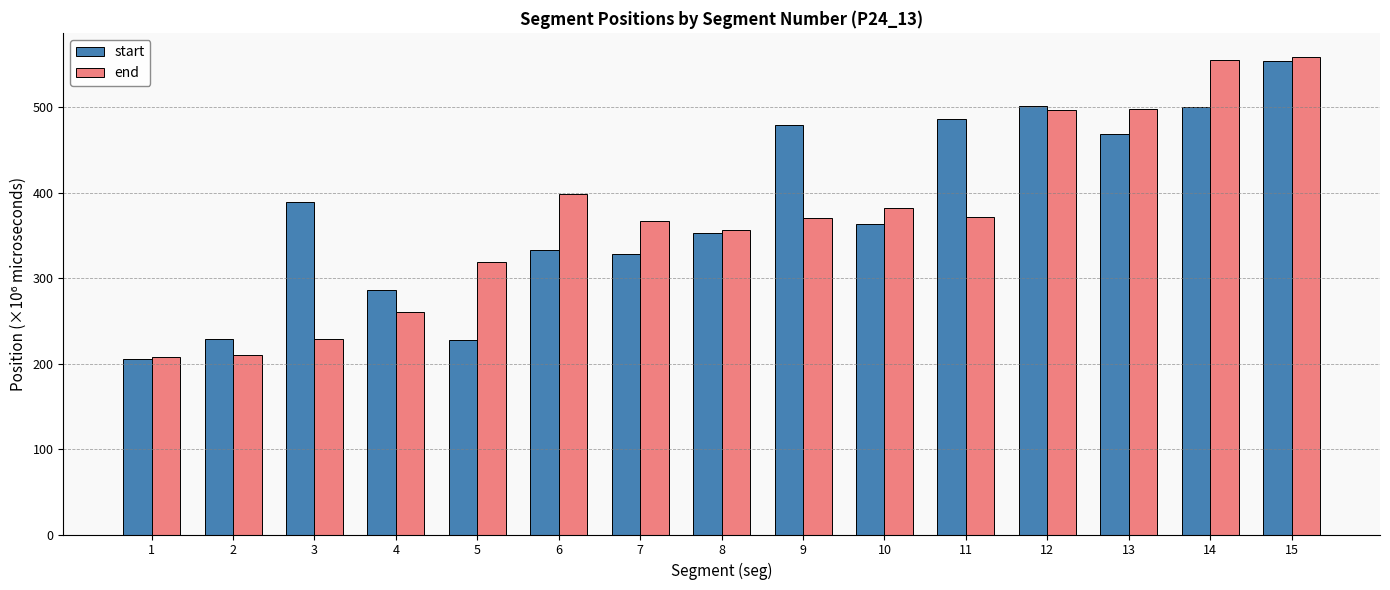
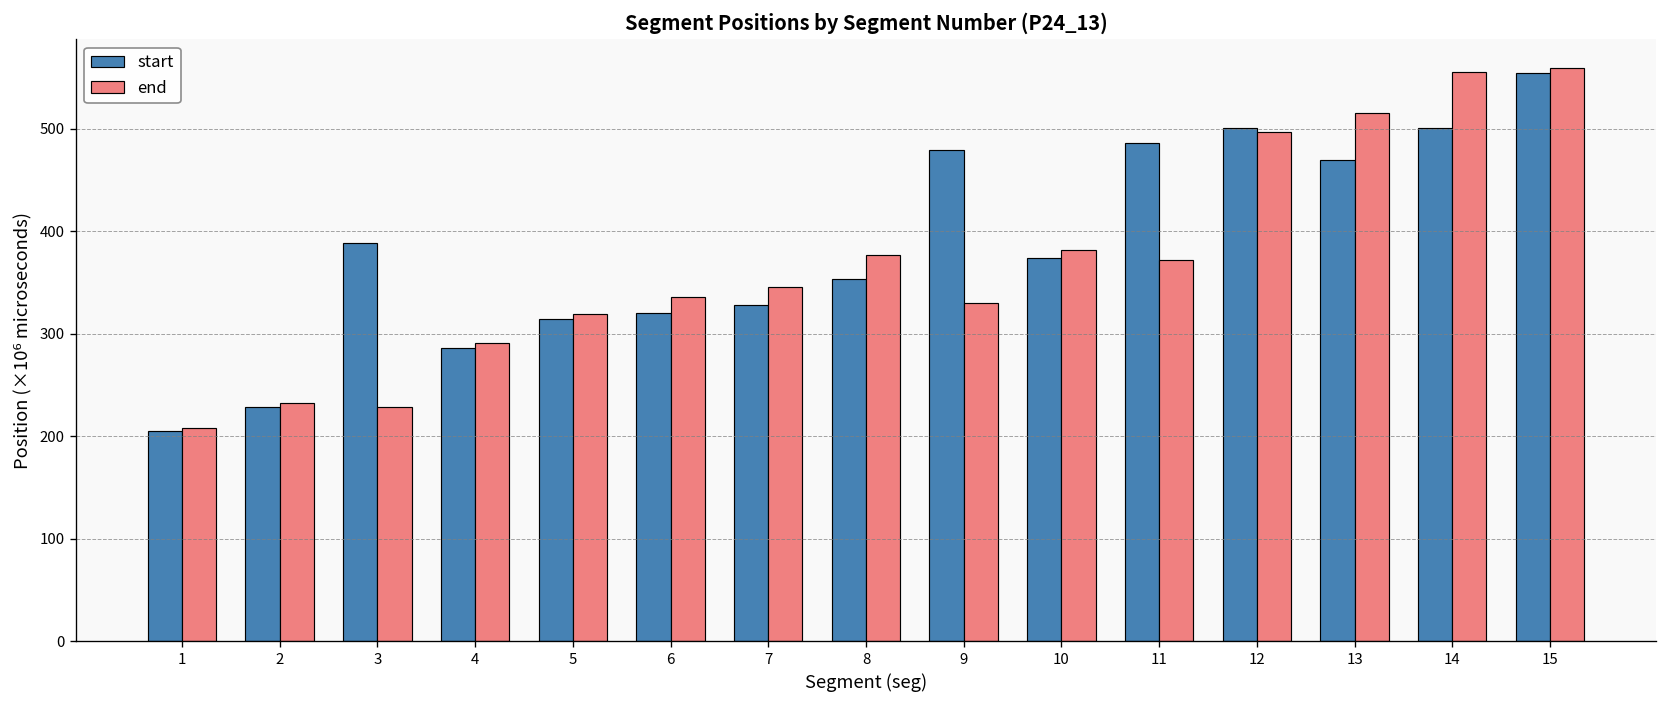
end, 2: 210 -> 230
end, 4: 260 -> 290
start, 5: 230 -> 310
start, 6: 330 -> 320
end, 6: 400 -> 340
end, 7: 370 -> 350
end, 8: 360 -> 380
end, 9: 370 -> 330
start, 10: 360 -> 370
end, 13: 500 -> 510
